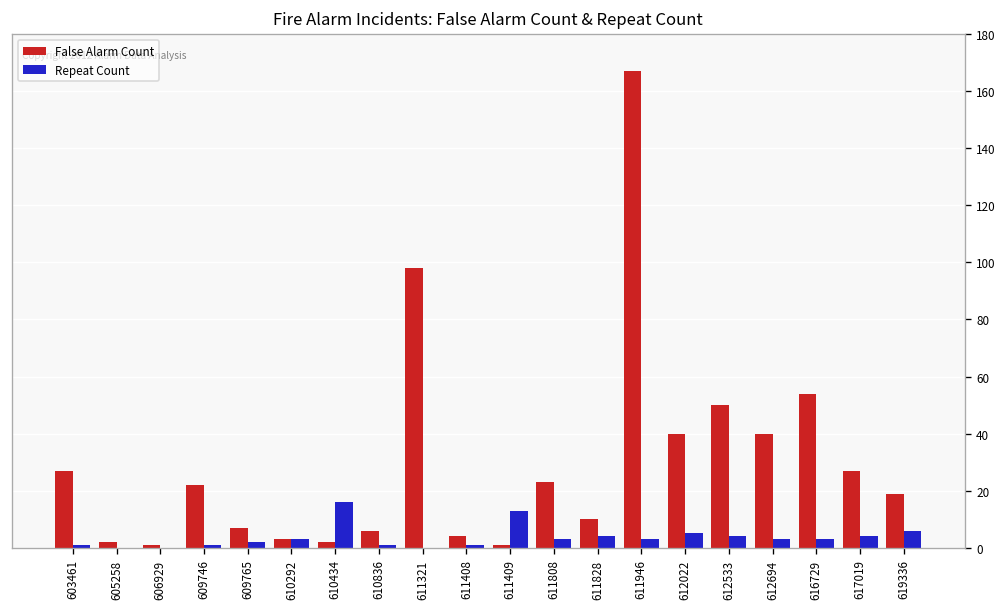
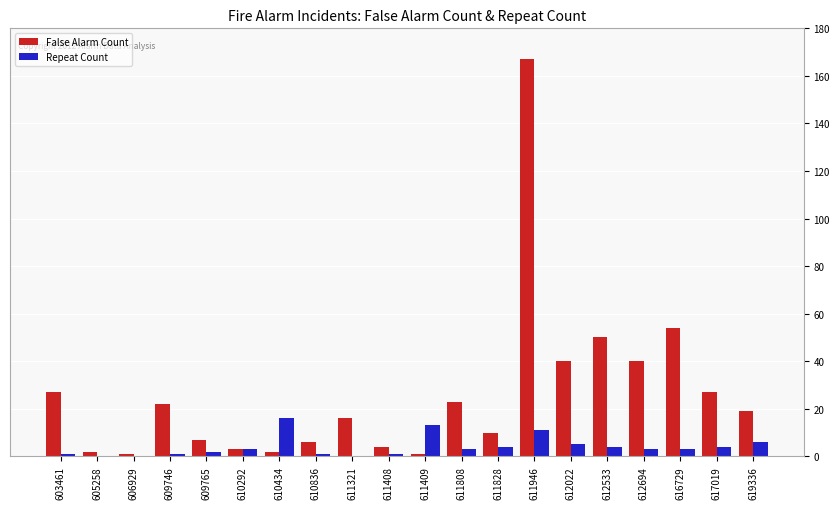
False Alarm Count, 611321: 98 -> 16
Repeat Count, 611946: 3 -> 11
